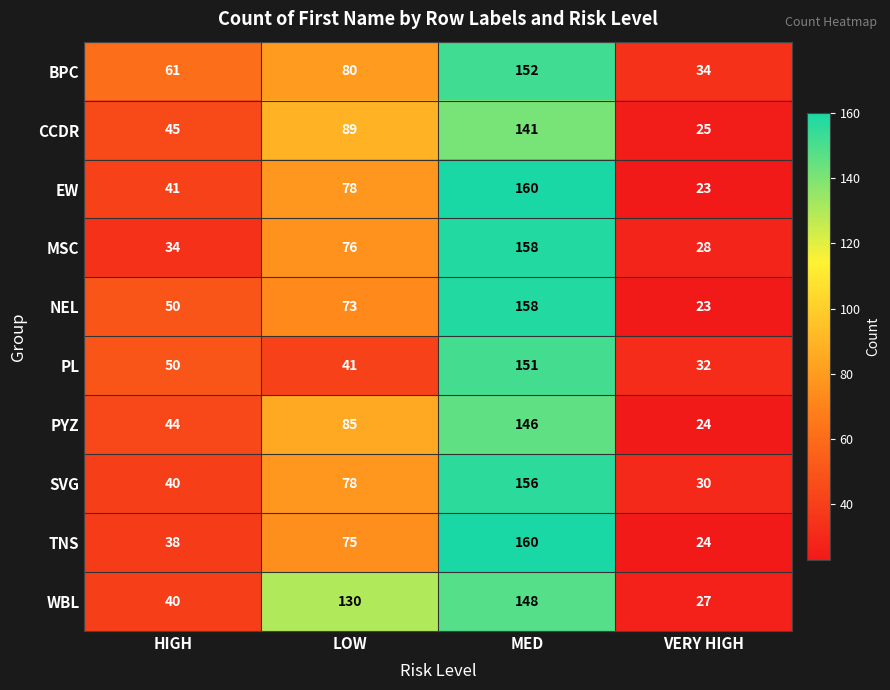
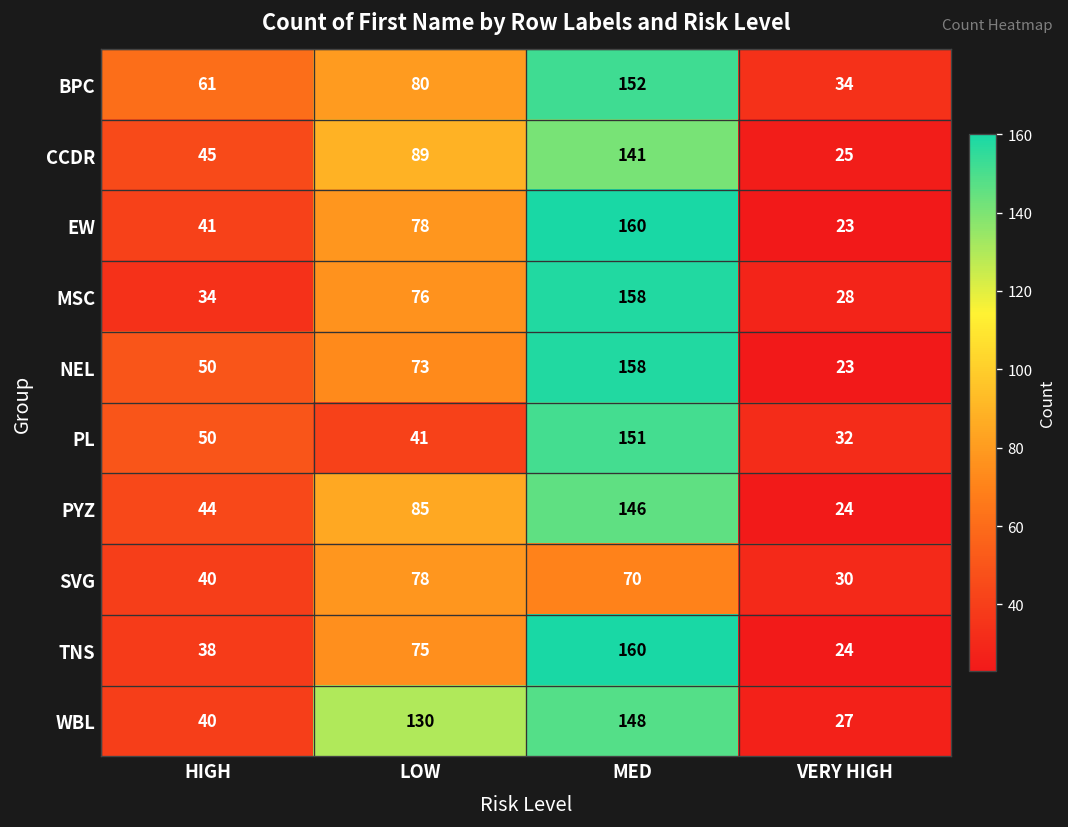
SVG, MED: 156 -> 70
